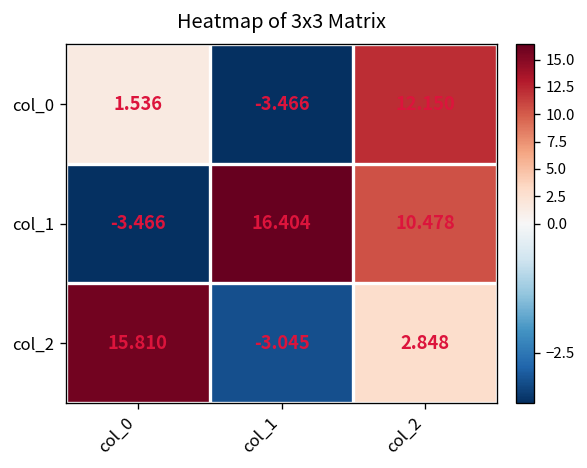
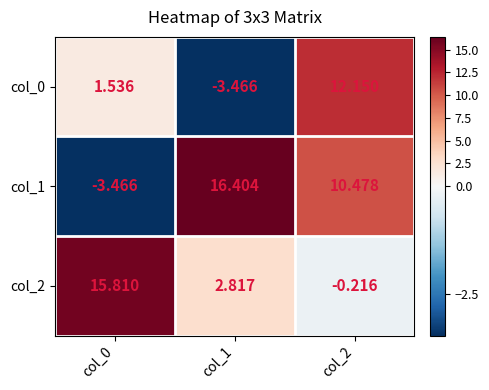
col_2, col_1: -3.045 -> 2.817
col_2, col_2: 2.848 -> -0.216
